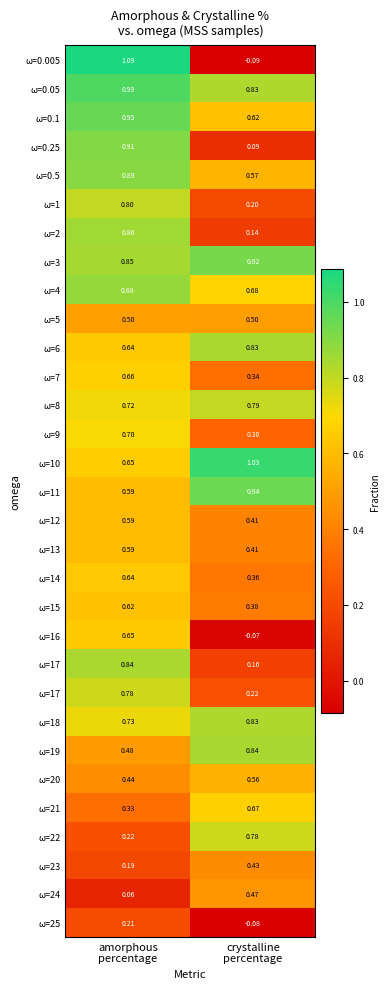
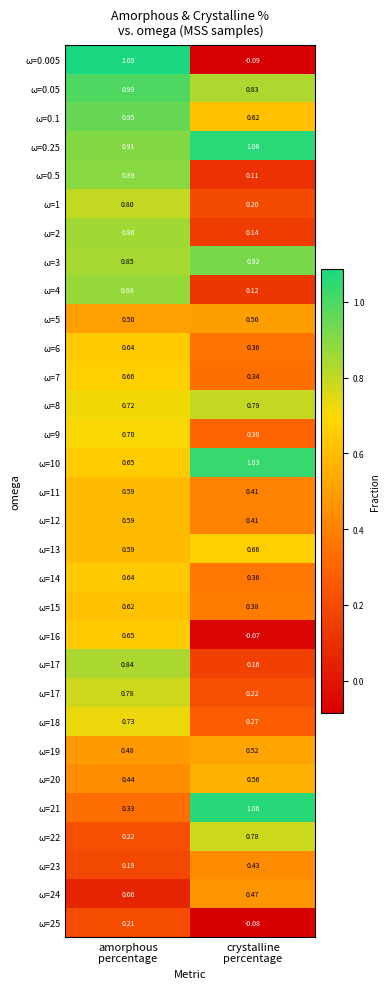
ω=0.25, crystalline percentage: 0.09 -> 1.06
ω=0.5, crystalline percentage: 0.57 -> 0.11
ω=4, crystalline percentage: 0.68 -> 0.12
ω=6, crystalline percentage: 0.83 -> 0.36
ω=11, crystalline percentage: 0.94 -> 0.41
ω=13, crystalline percentage: 0.41 -> 0.66
ω=18, crystalline percentage: 0.83 -> 0.27
ω=19, crystalline percentage: 0.84 -> 0.52
ω=21, crystalline percentage: 0.67 -> 1.06
